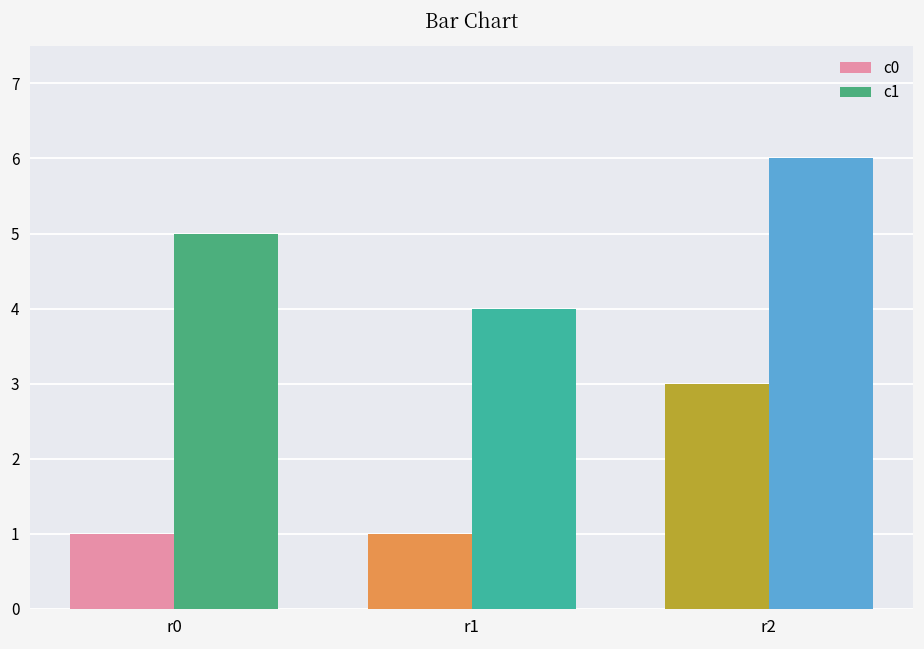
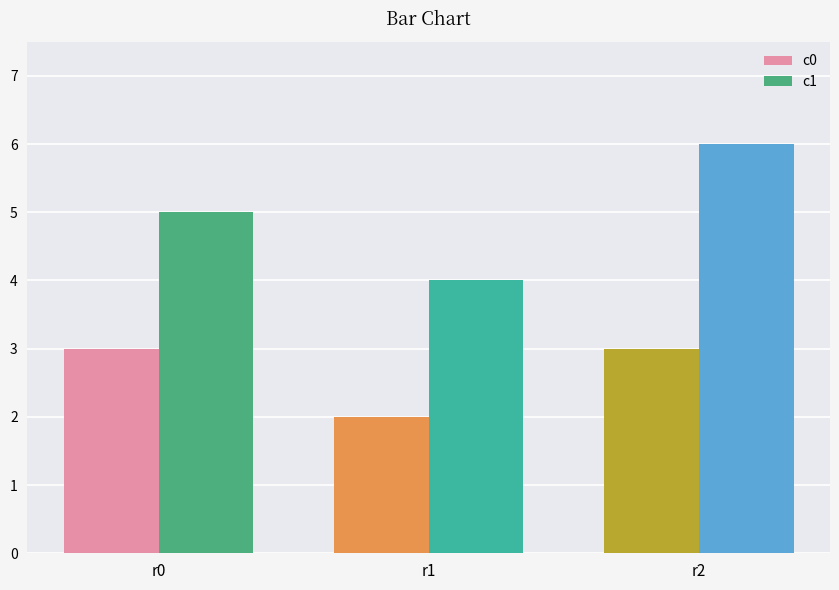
c0, r0: 1 -> 3
c0, r1: 1 -> 2
